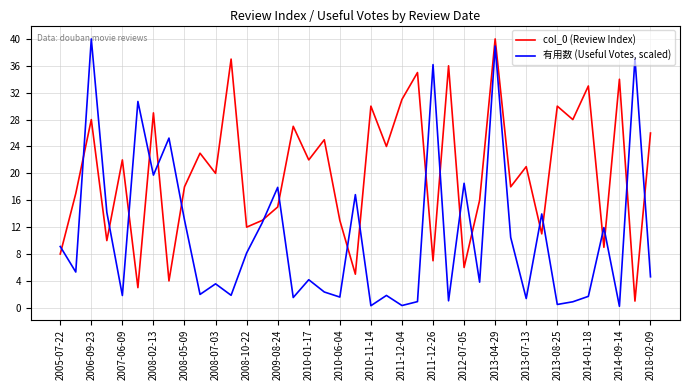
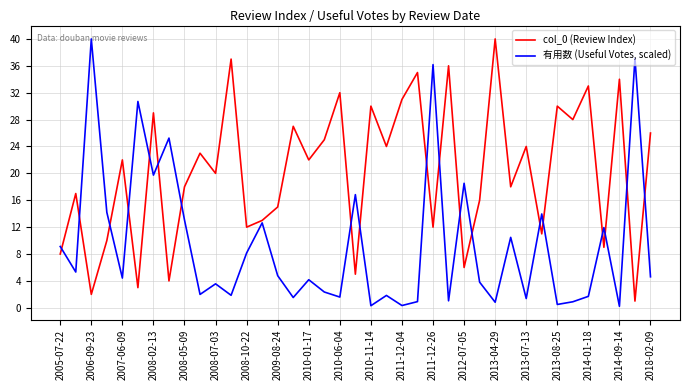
col_0 (Review Index), 2006-09-23: 28 -> 2
有用数 (Useful Votes, scaled), 2007-06-09: 2 -> 4
有用数 (Useful Votes, scaled), 2009-08-24: 18 -> 5
col_0 (Review Index), 2010-06-04: 13 -> 32
col_0 (Review Index), 2011-12-26: 7 -> 12
有用数 (Useful Votes, scaled), 2013-04-29: 39 -> 1
col_0 (Review Index), 2013-07-13: 21 -> 24
